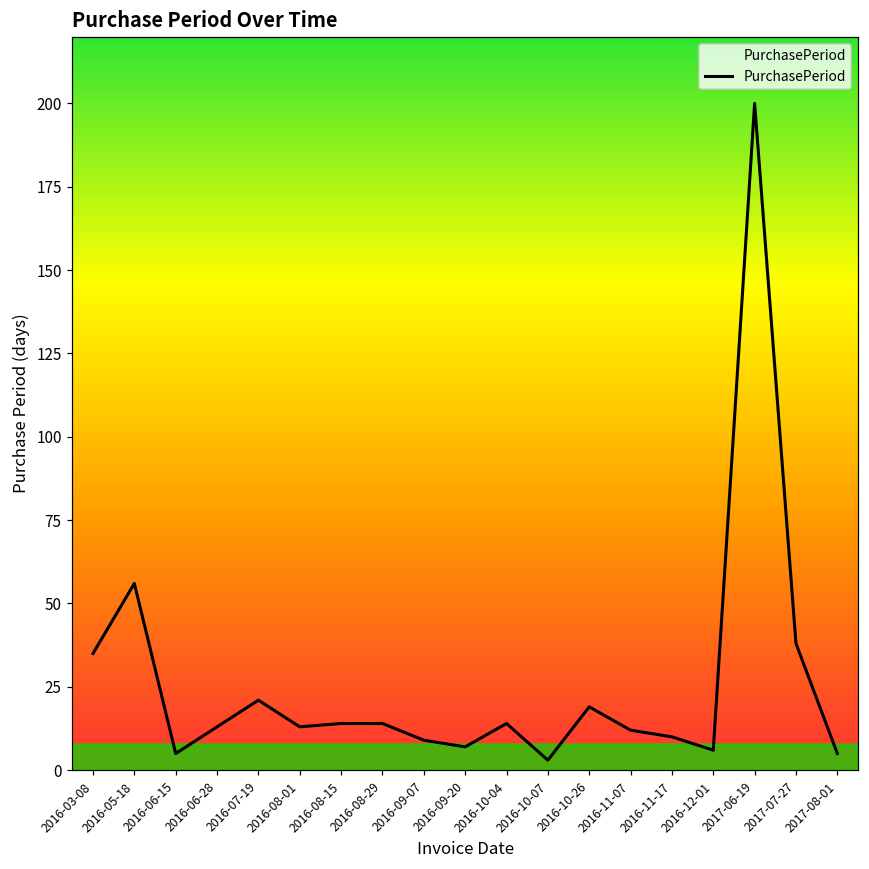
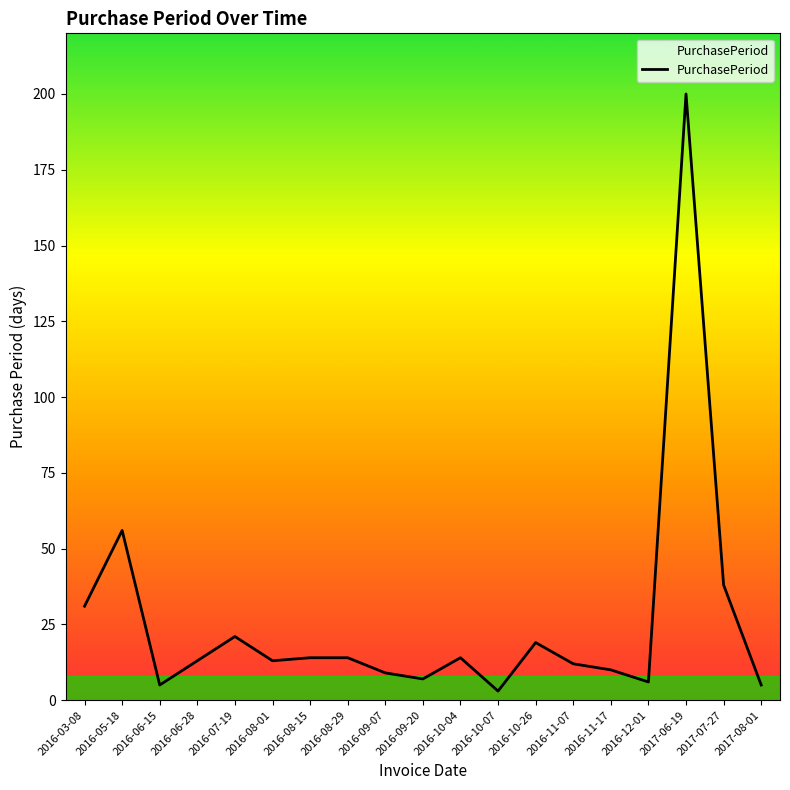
2016-03-08: 35 -> 31
